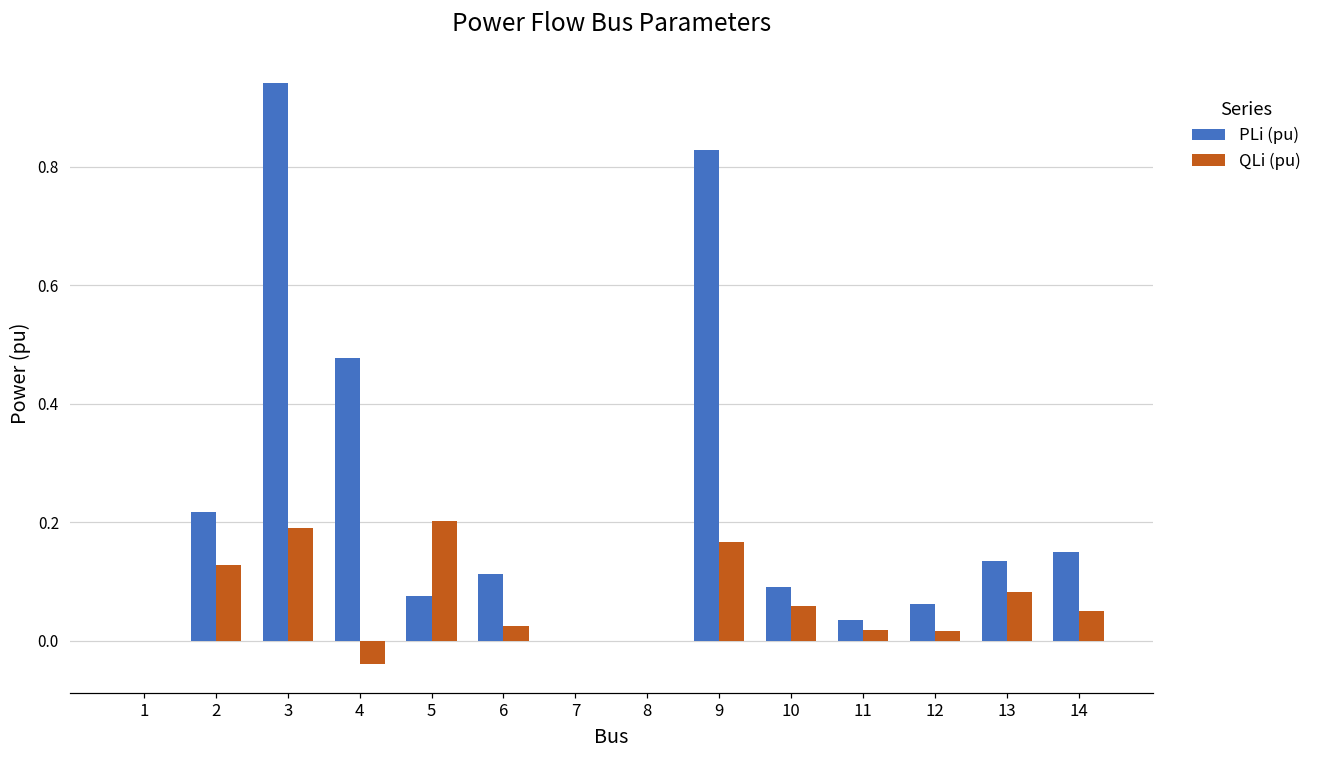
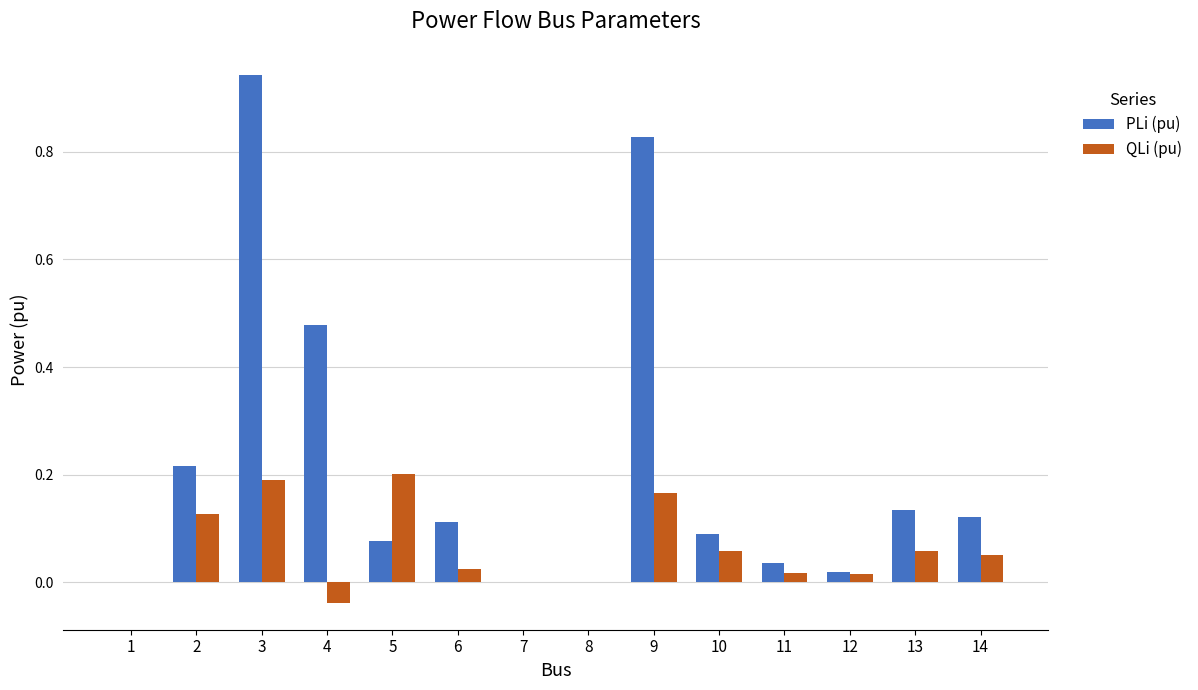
PLi (pu), 12: 0.06 -> 0.02
QLi (pu), 13: 0.08 -> 0.06
PLi (pu), 14: 0.15 -> 0.12
